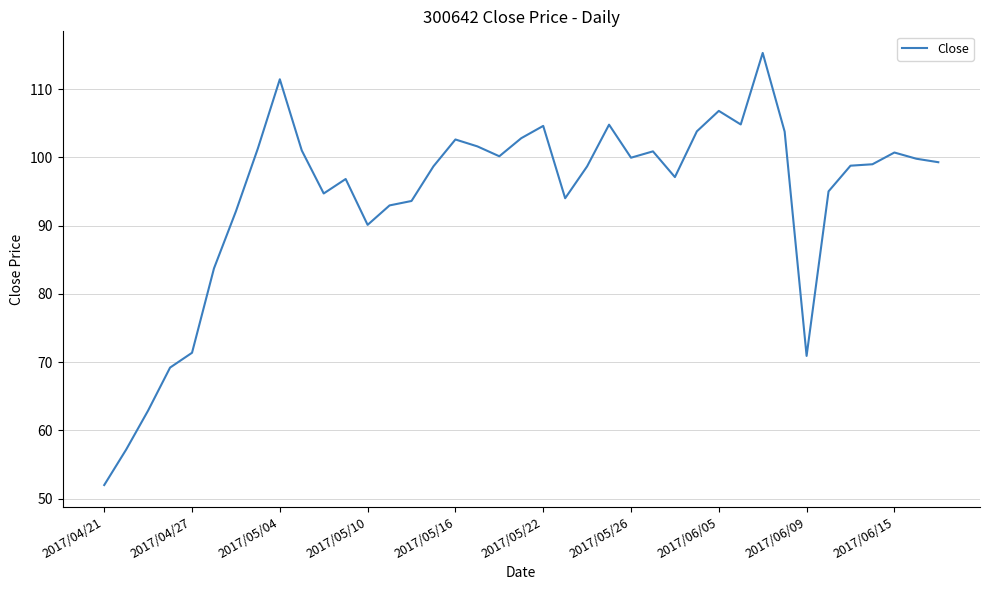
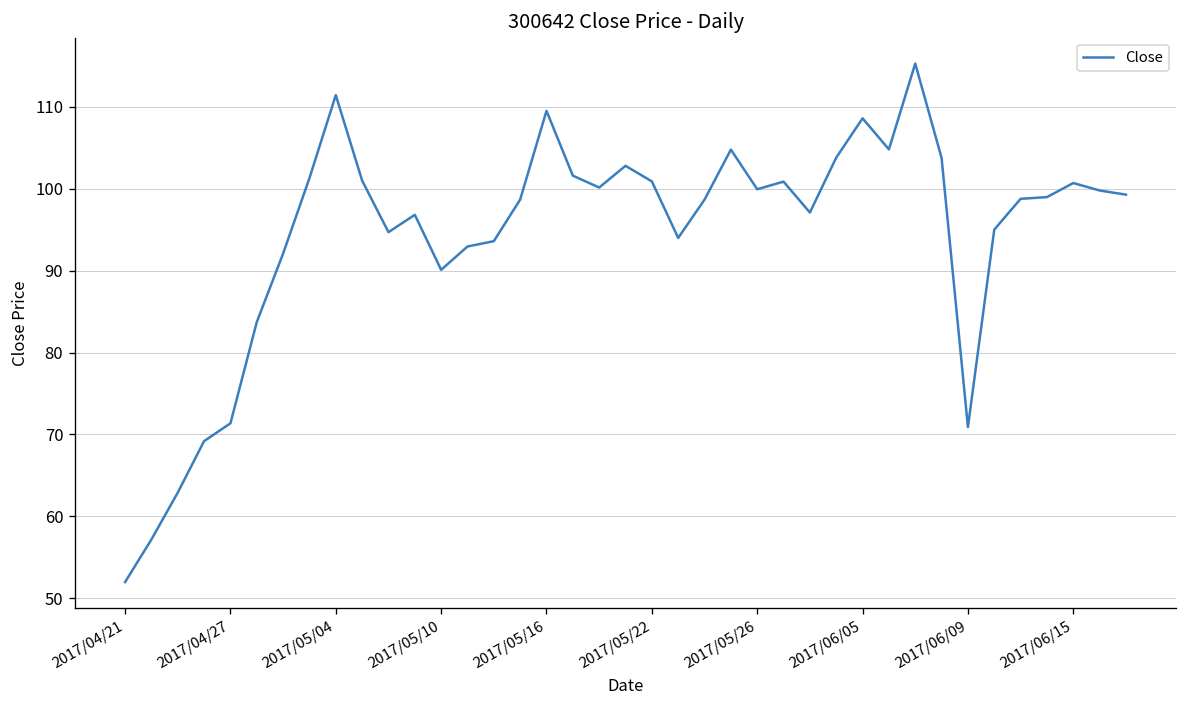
2017/05/16: 103 -> 110
2017/05/22: 105 -> 101
2017/06/05: 107 -> 109
